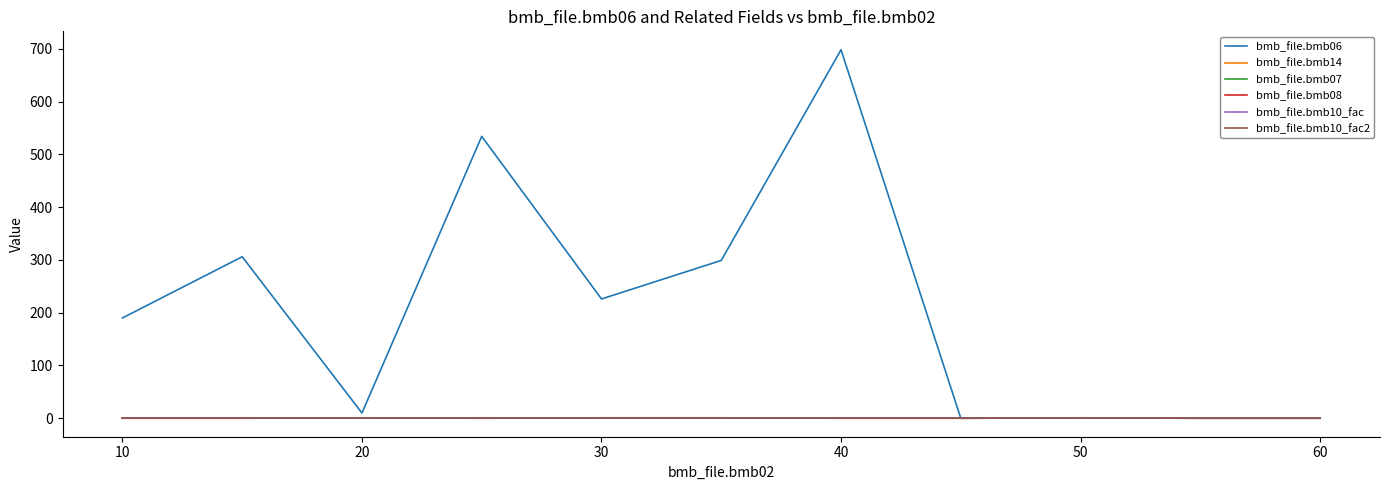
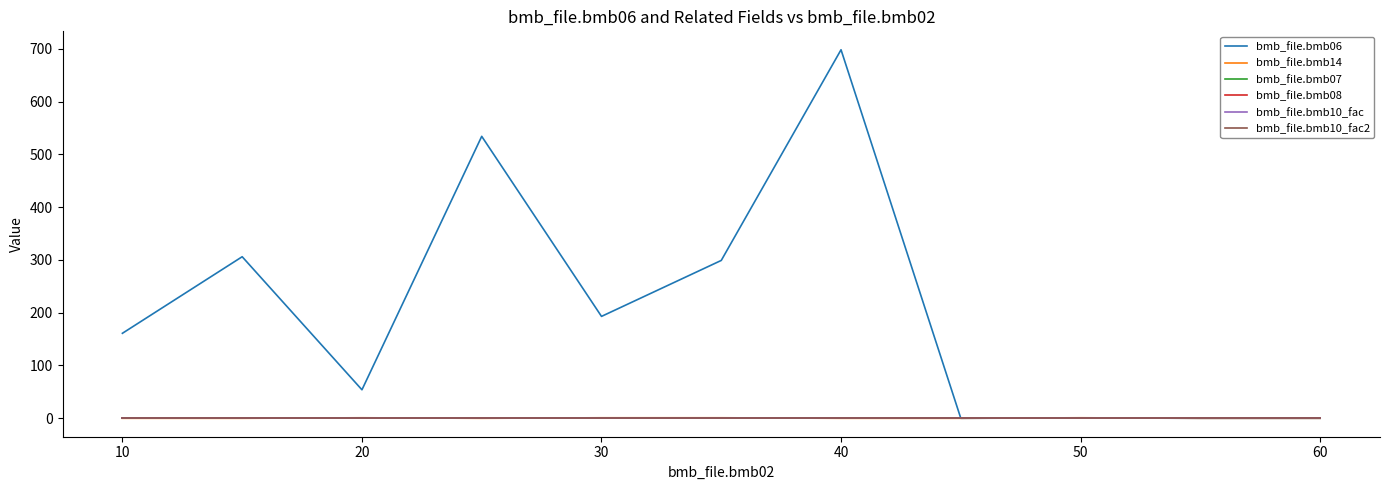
bmb_file.bmb06, 10: 190 -> 160
bmb_file.bmb06, 20: 10 -> 50
bmb_file.bmb06, 30: 230 -> 190
